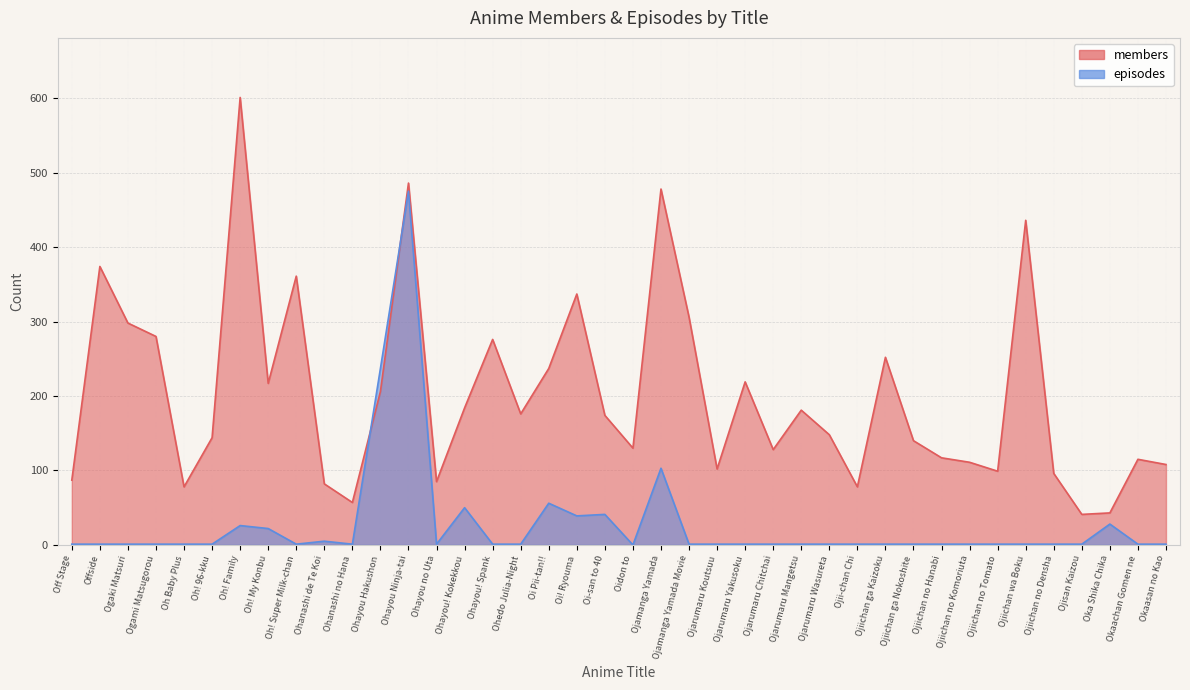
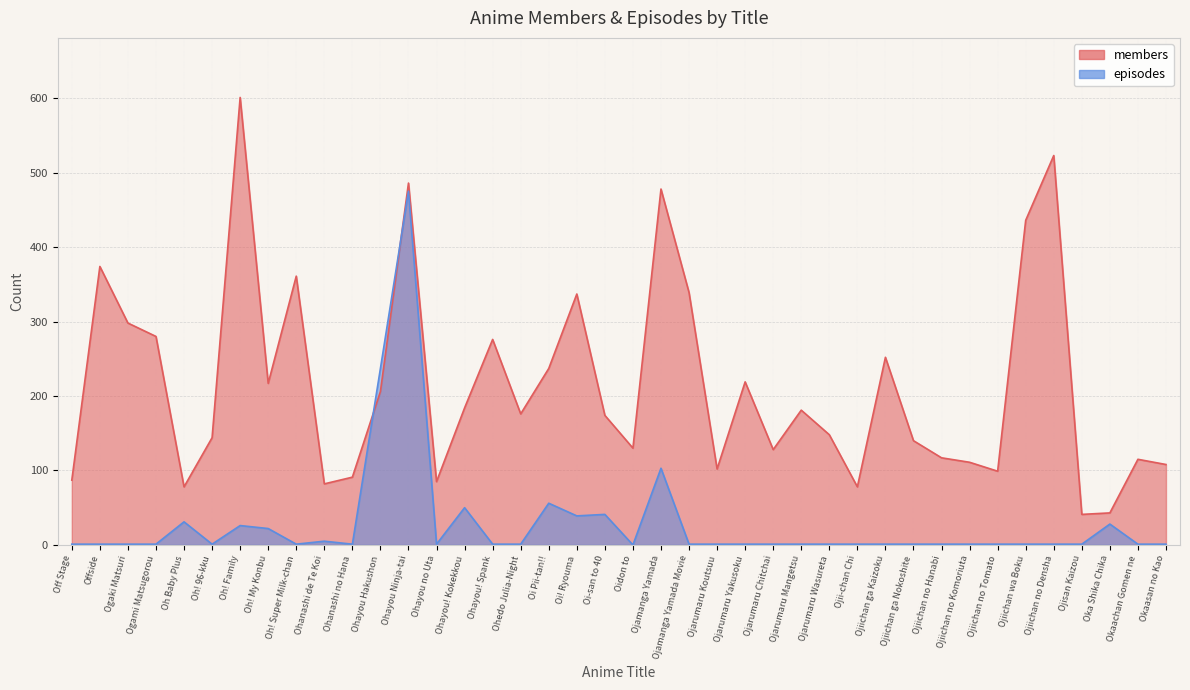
episodes, Oh Baby Plus: 0 -> 30
members, Ohanashi no Hana: 60 -> 90
members, Ojamanga Yamada Movie: 310 -> 340
members, Ojiichan no Densha: 100 -> 520
